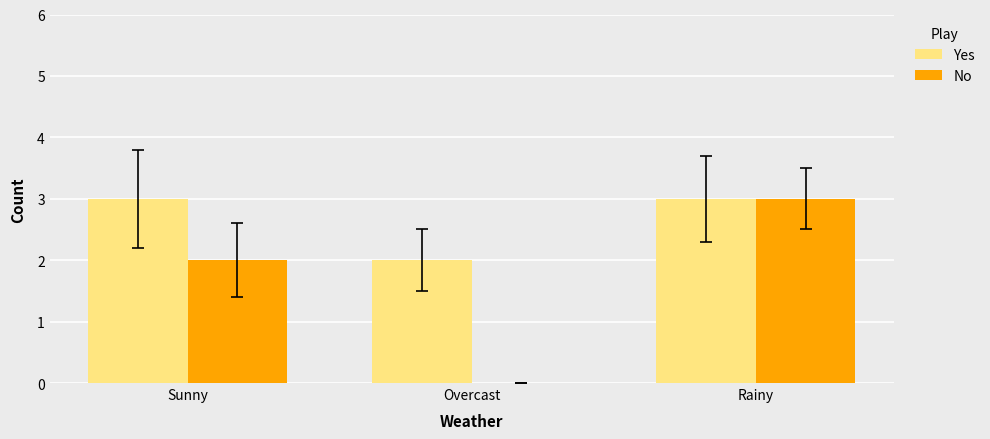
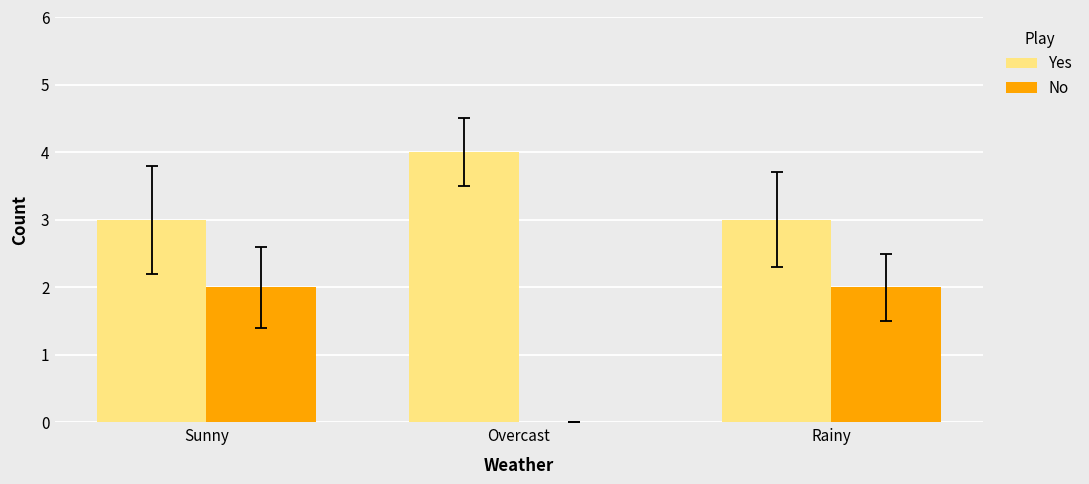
Yes, Overcast: 2 -> 4
No, Rainy: 3 -> 2
